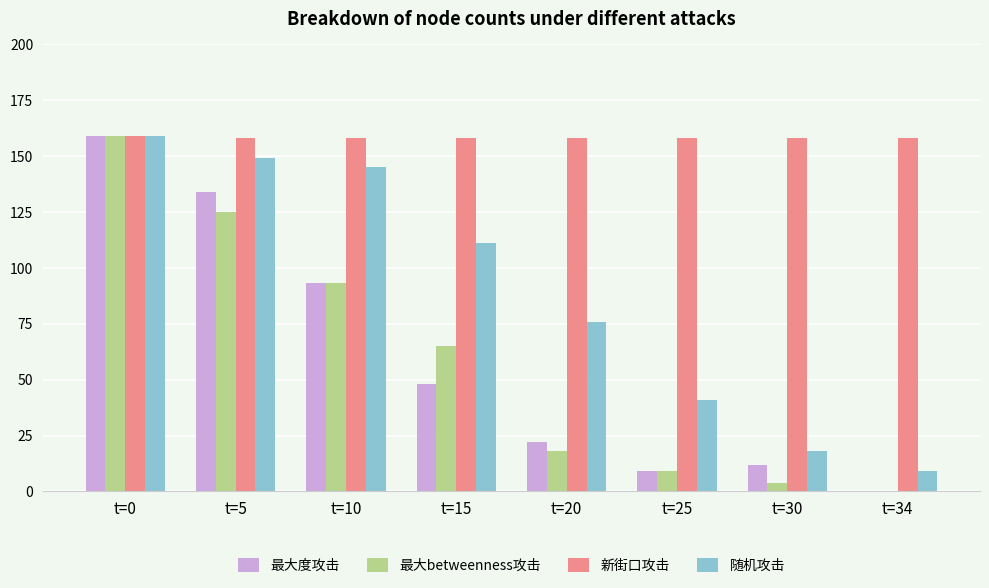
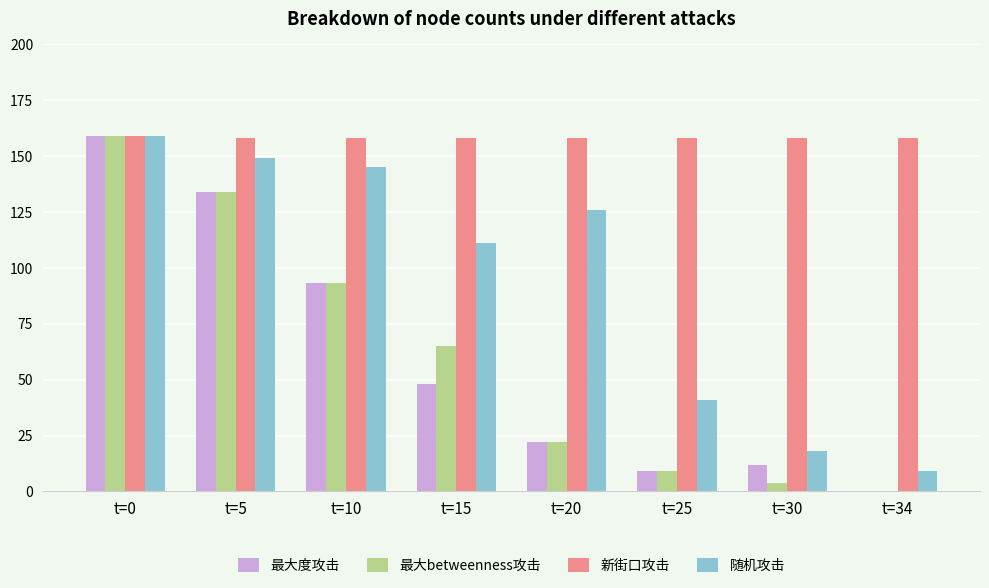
最大betweenness攻击, t=5: 125 -> 134
最大betweenness攻击, t=20: 18 -> 22
随机攻击, t=20: 76 -> 126
